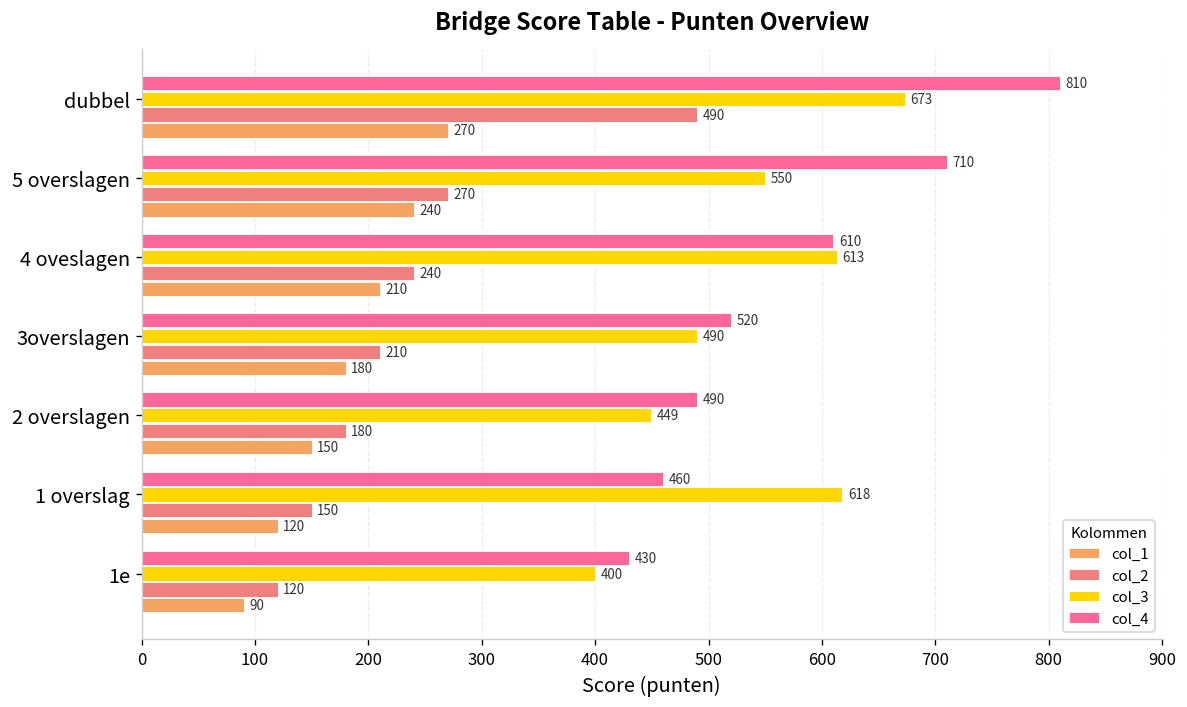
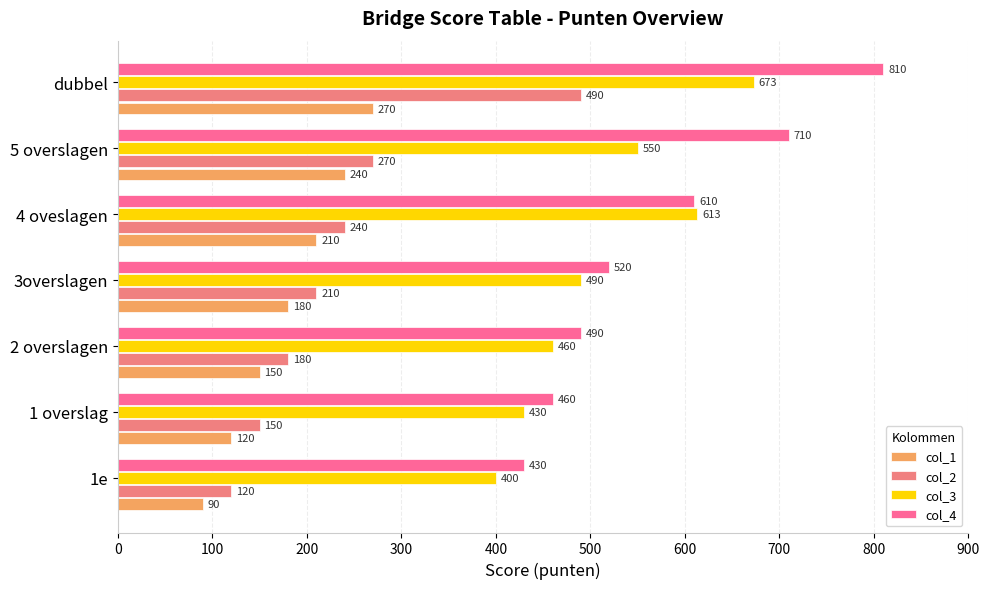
col_3, 2 overslagen: 449 -> 460
col_3, 1 overslag: 618 -> 430
